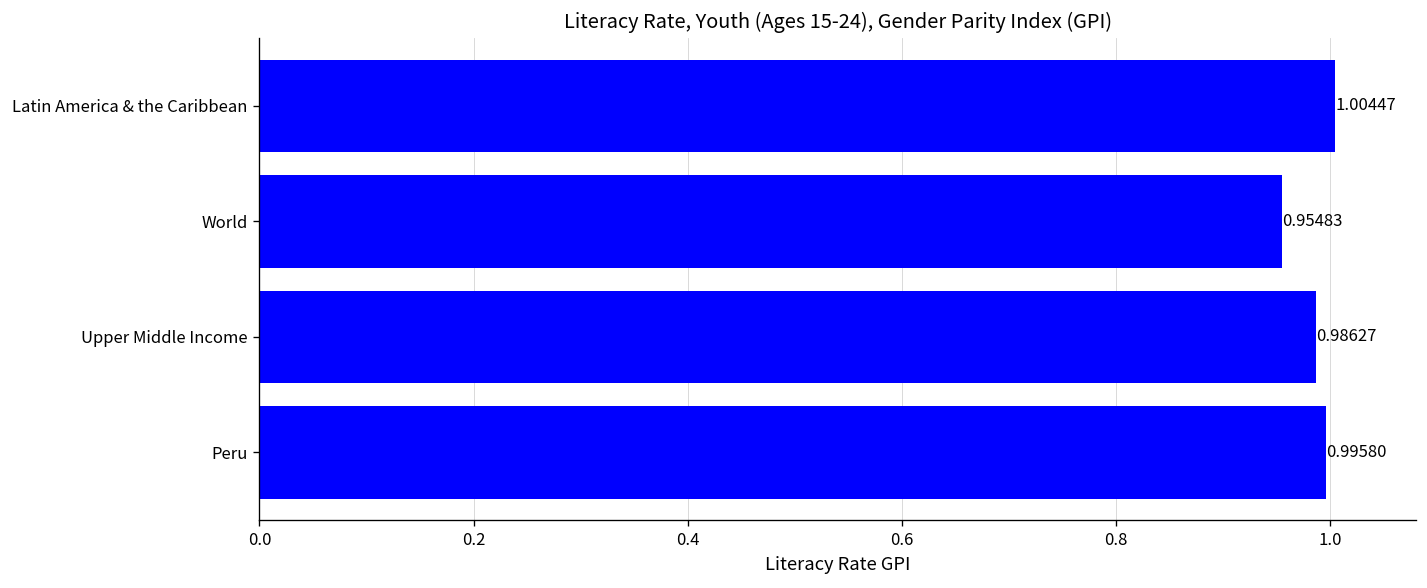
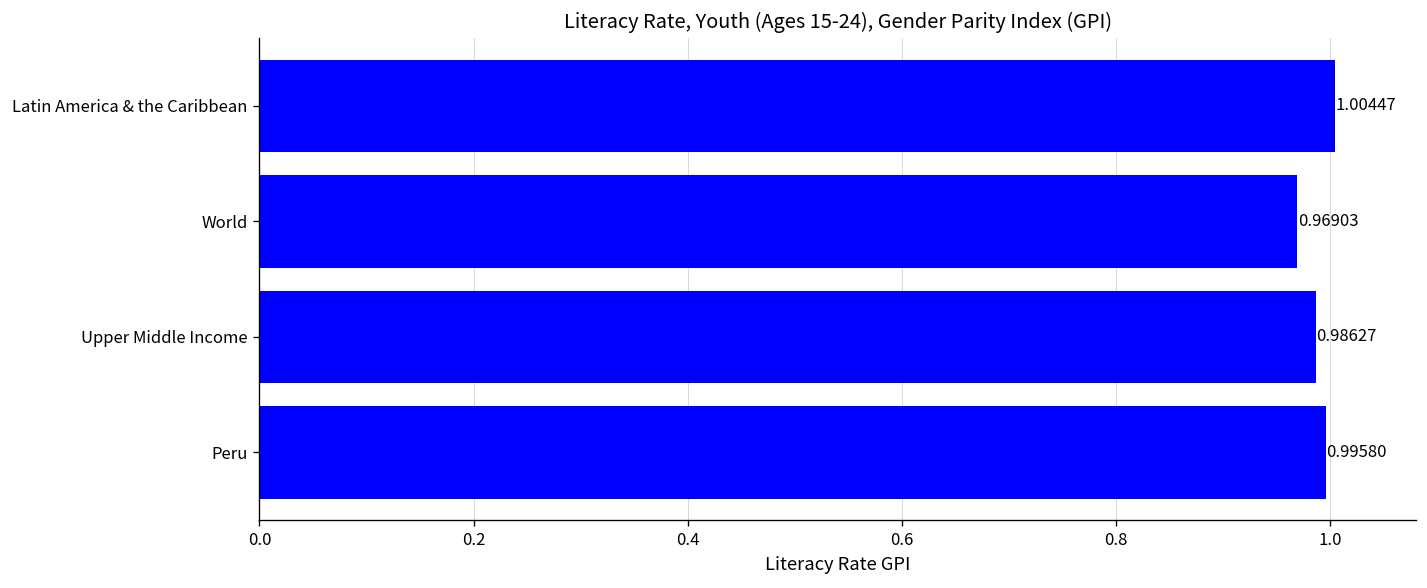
World: 0.95483 -> 0.96903
